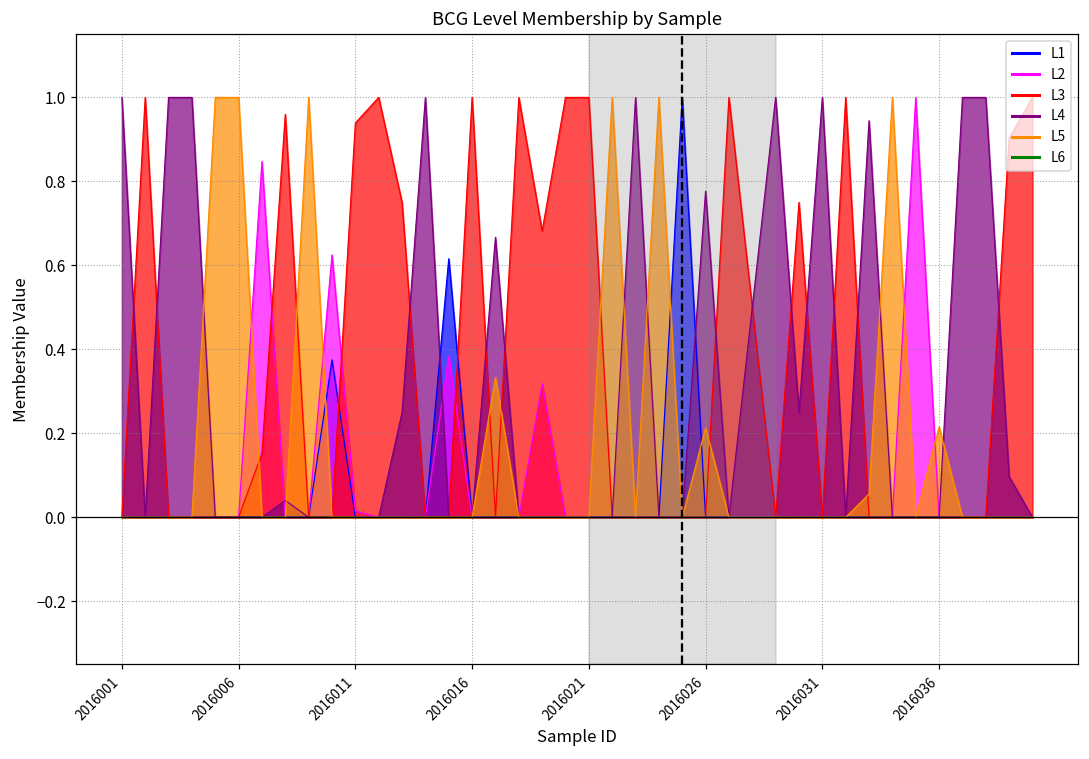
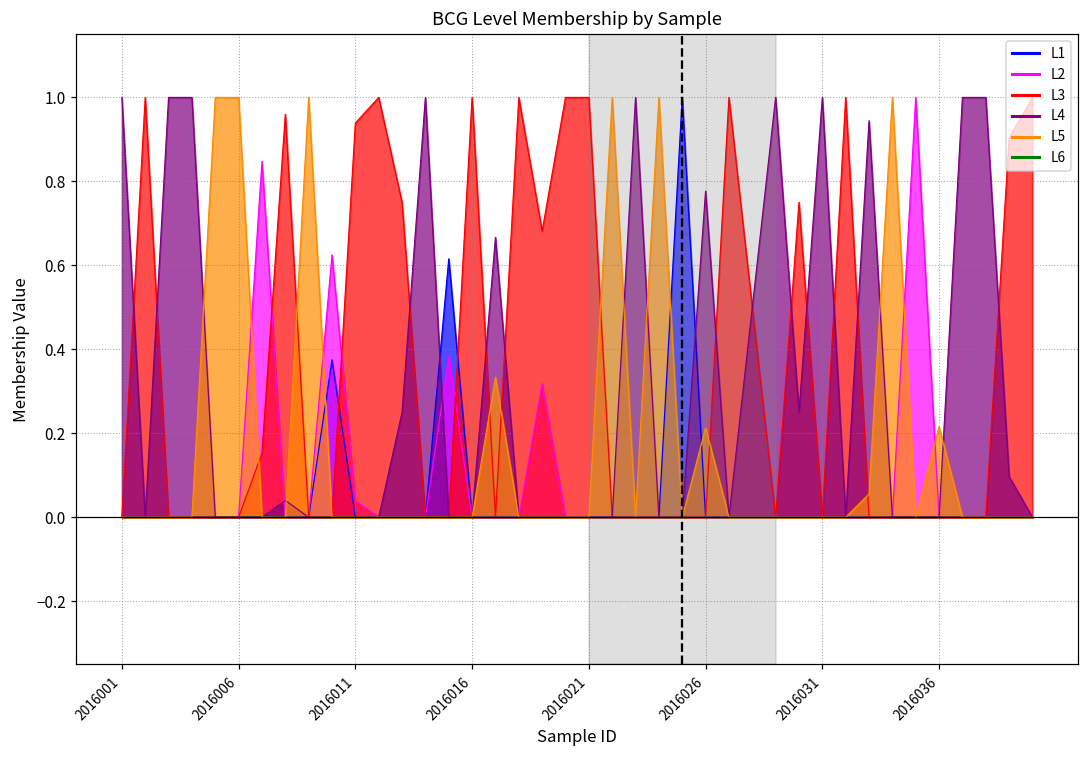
L2, 2016011: 0.01 -> 0.04
